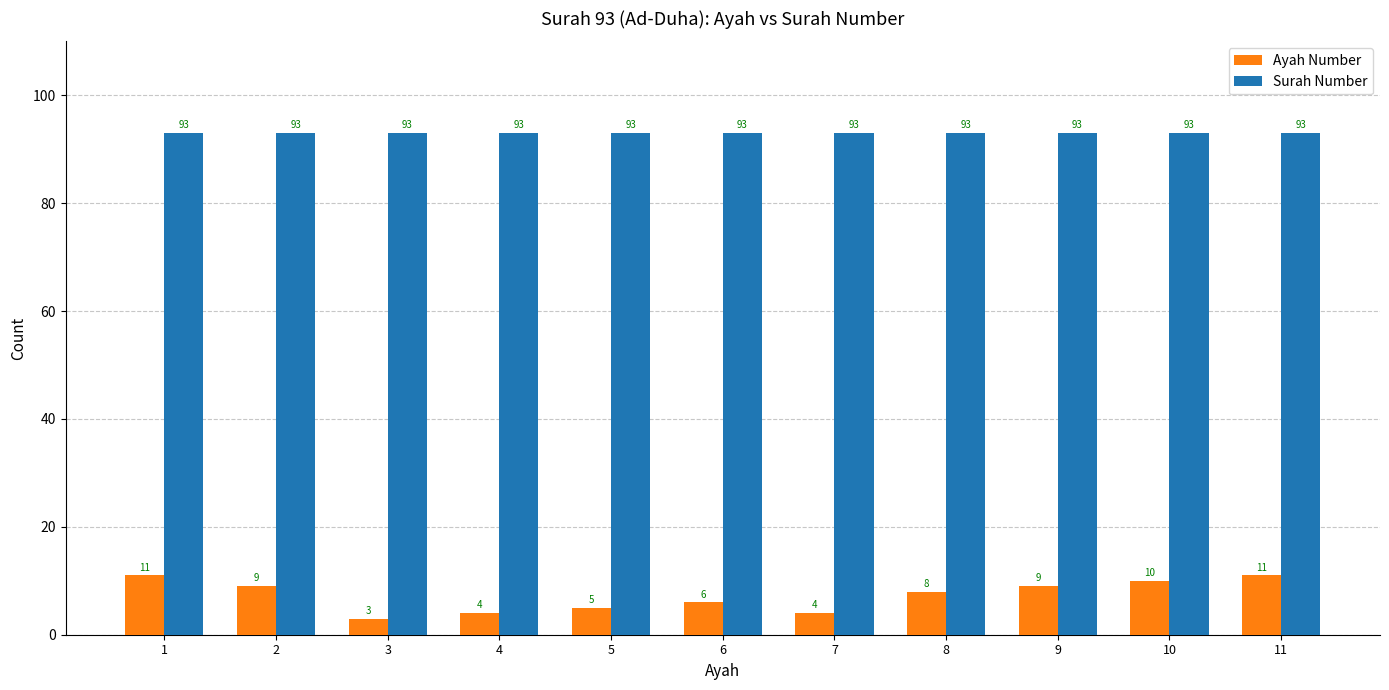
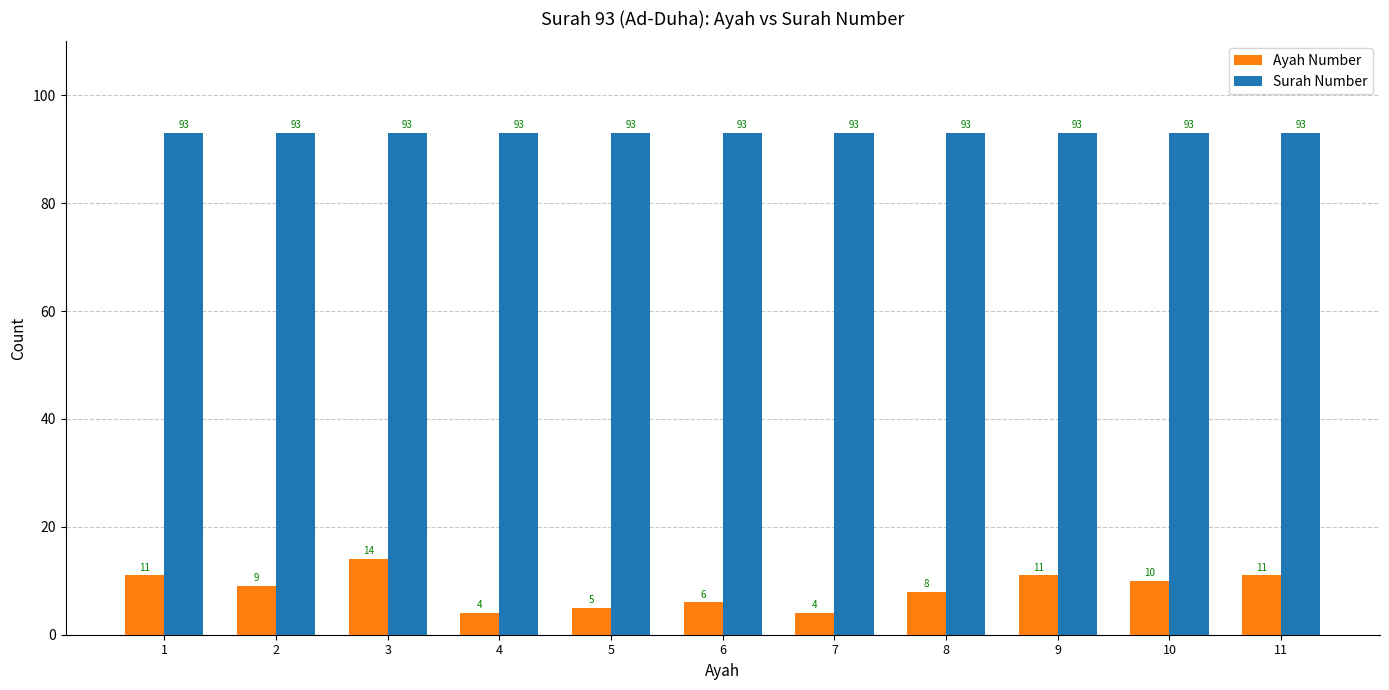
Ayah Number, 3: 3 -> 14
Ayah Number, 9: 9 -> 11
